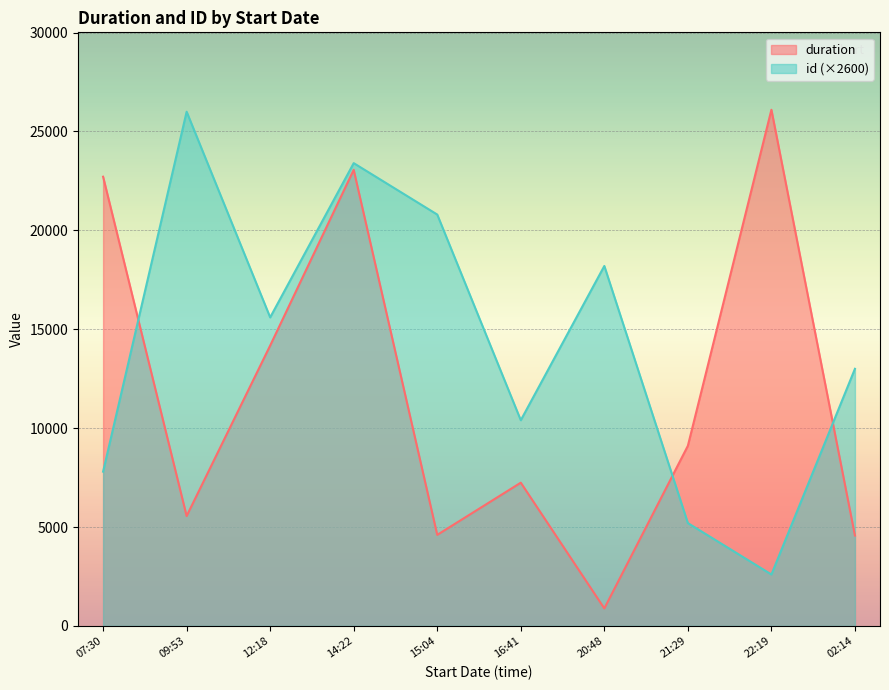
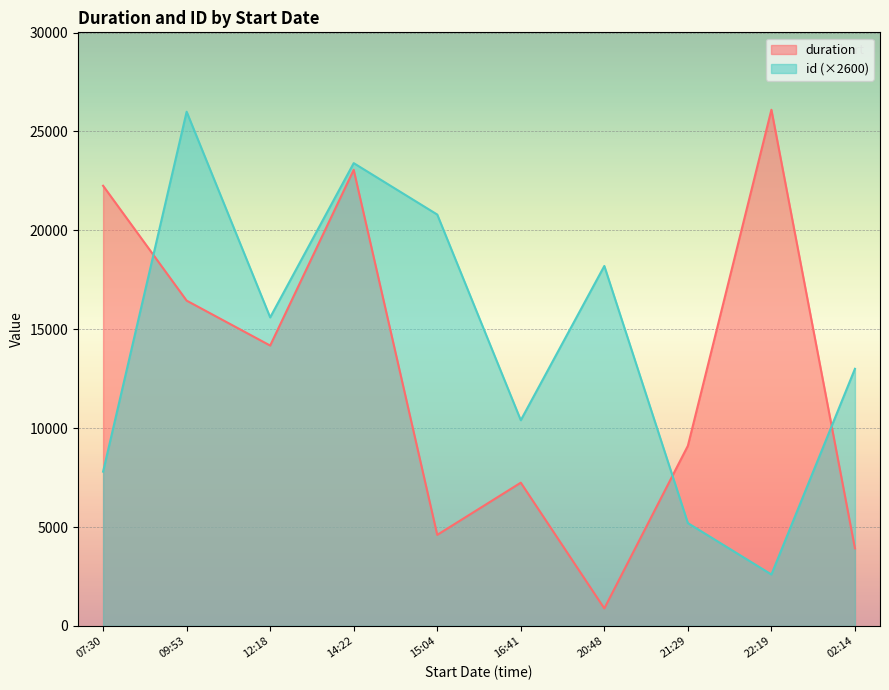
duration, 07:30: 22700 -> 22300
duration, 09:53: 5600 -> 16400
duration, 02:14: 4600 -> 3900
